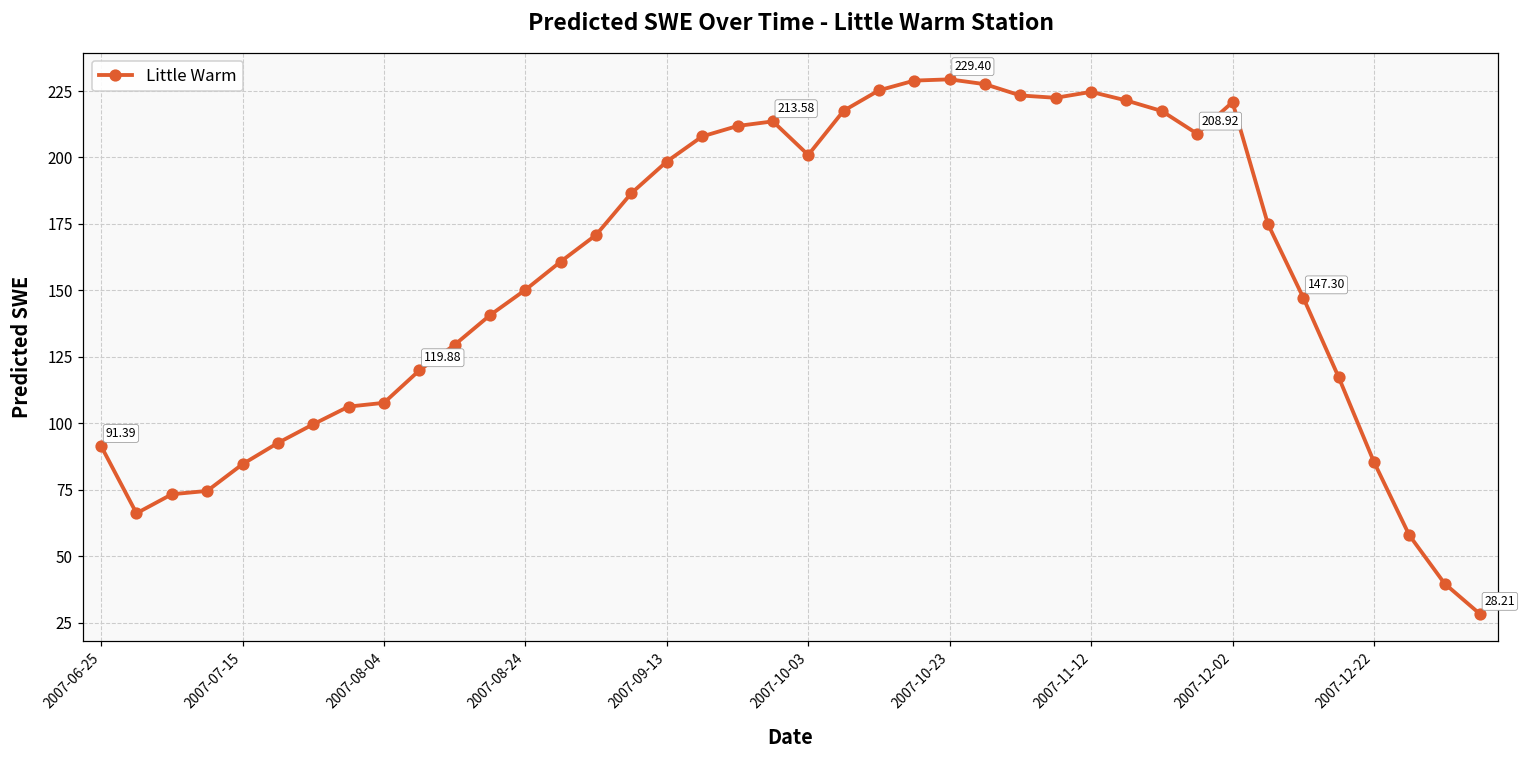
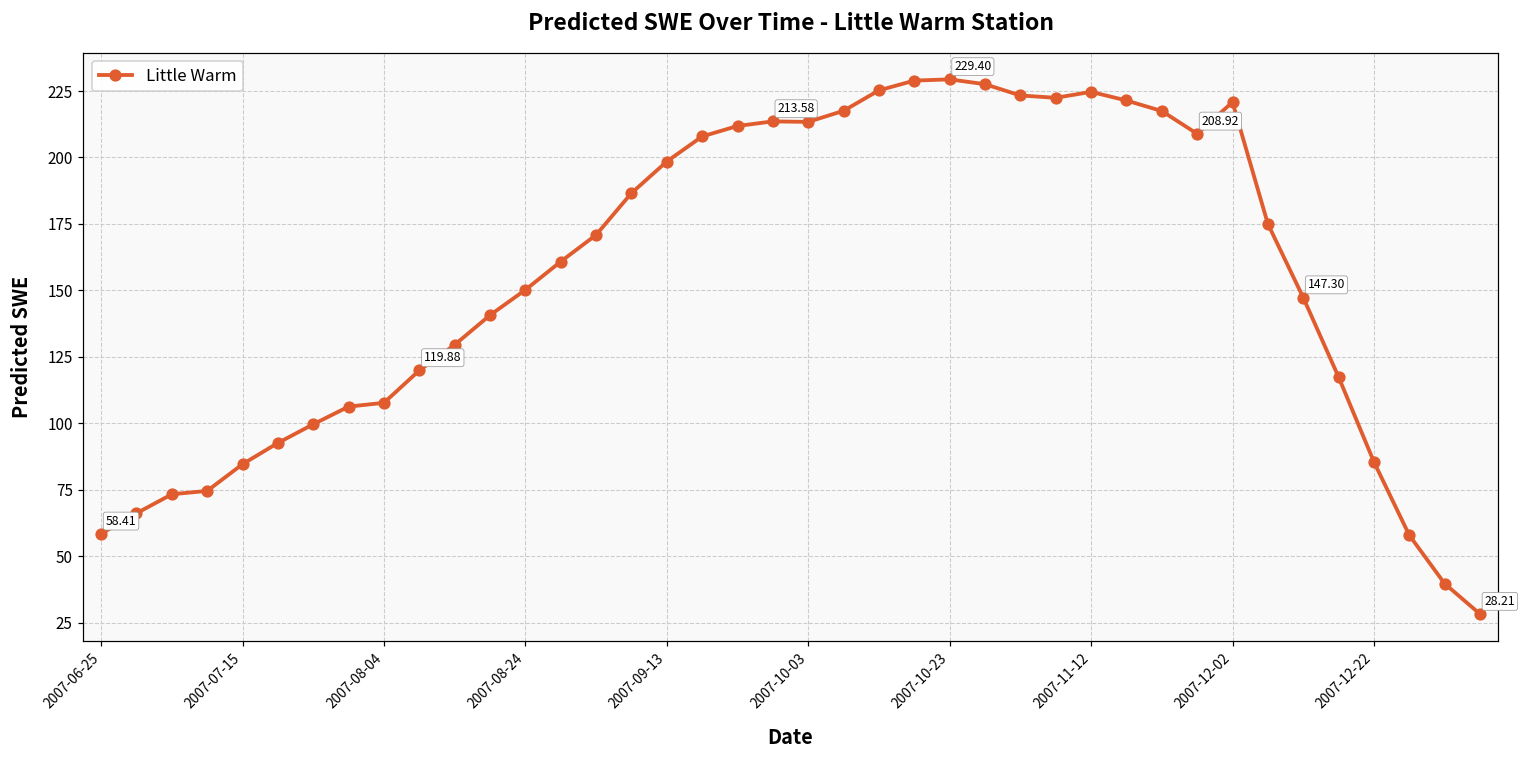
2007-06-25: 91.39 -> 58.41
2007-10-03: 201 -> 213
